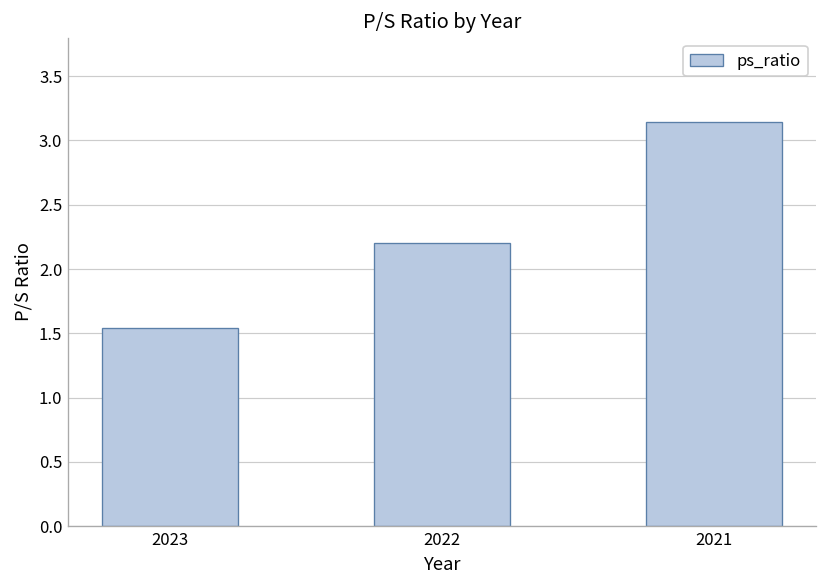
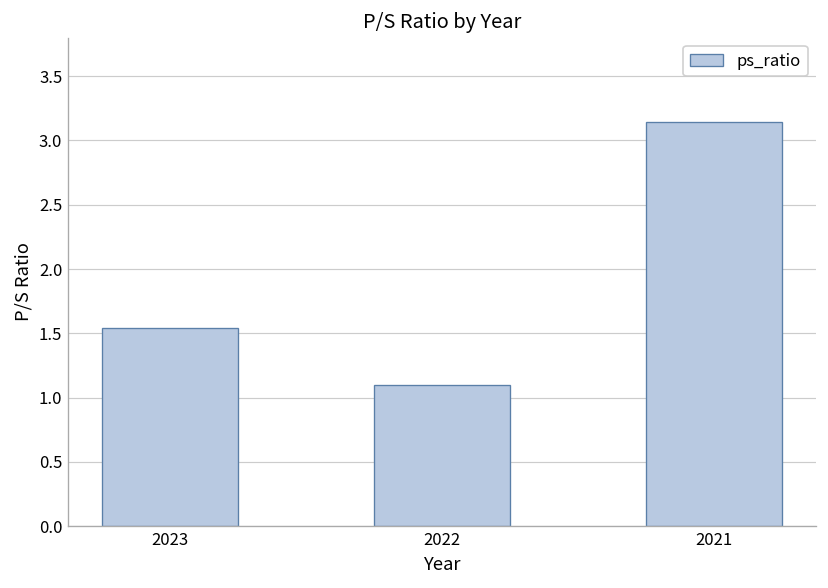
2022: 2.2 -> 1.1
